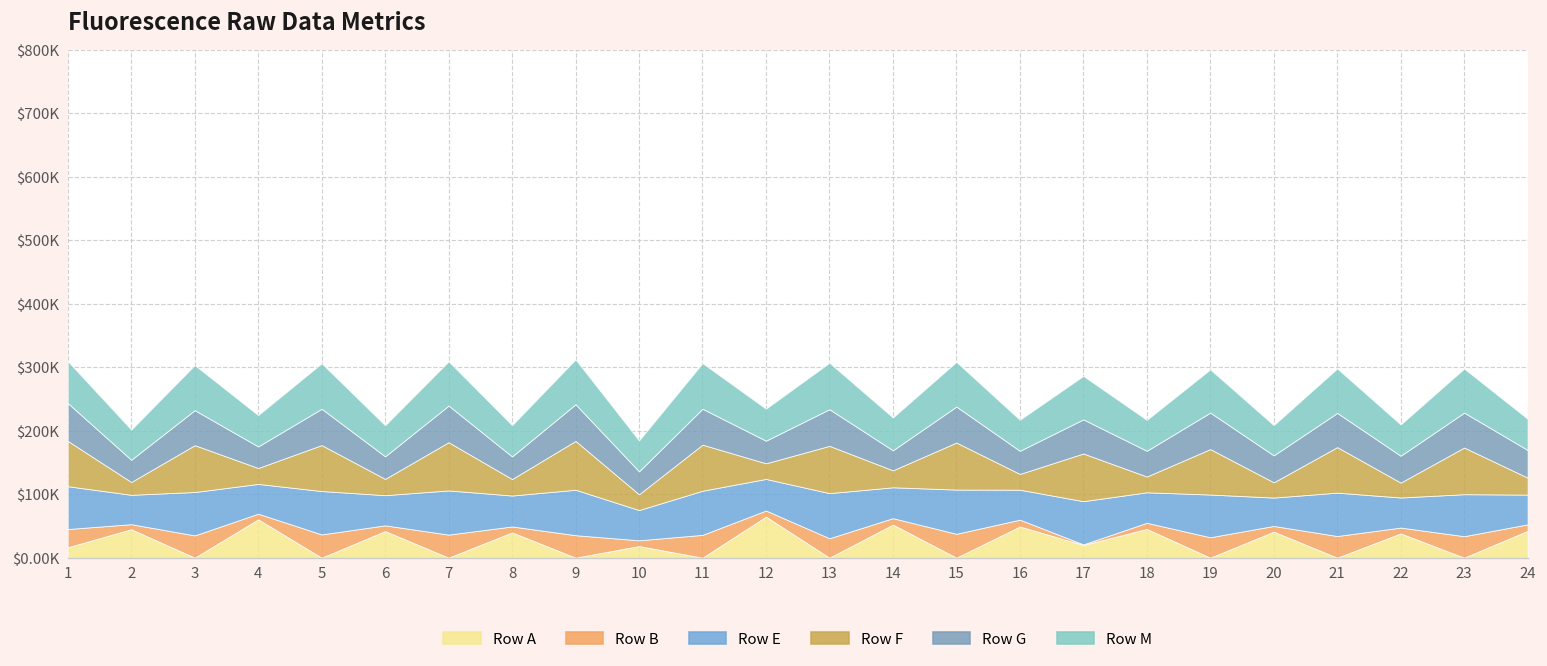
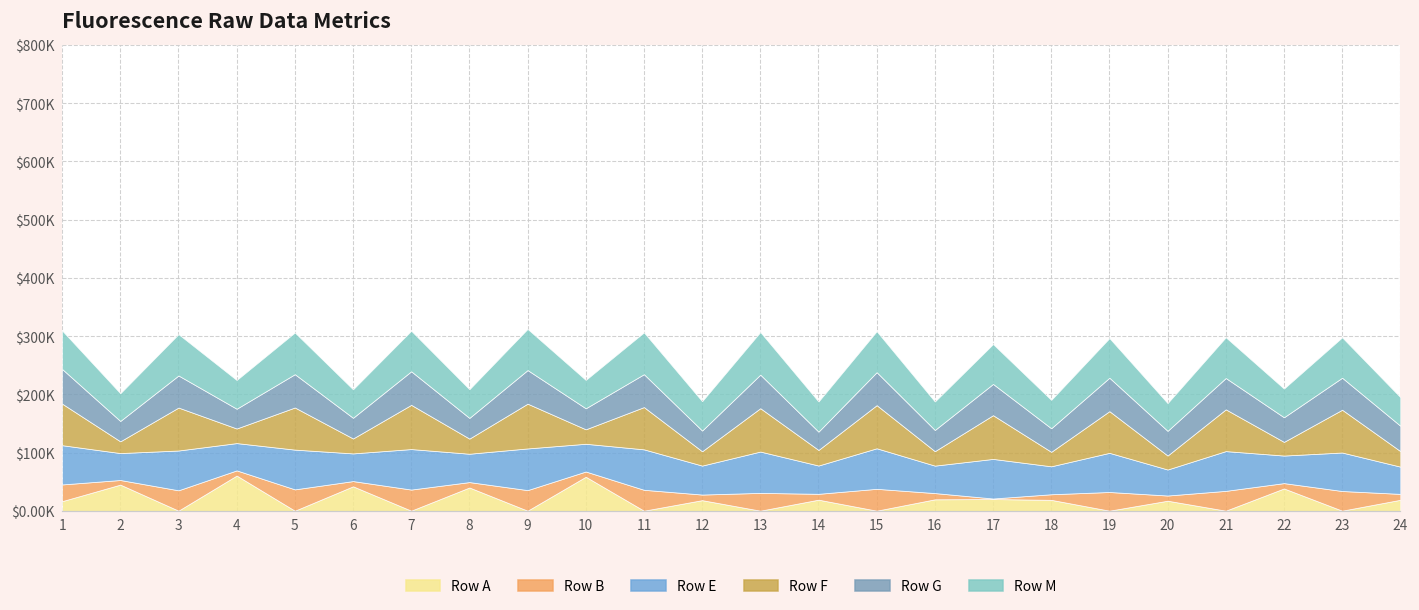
Row A, 10: $20000 -> $60000
Row A, 12: $60000 -> $20000
Row A, 14: $50000 -> $20000
Row A, 16: $50000 -> $20000
Row A, 18: $50000 -> $20000
Row A, 20: $40000 -> $20000
Row A, 24: $40000 -> $20000
